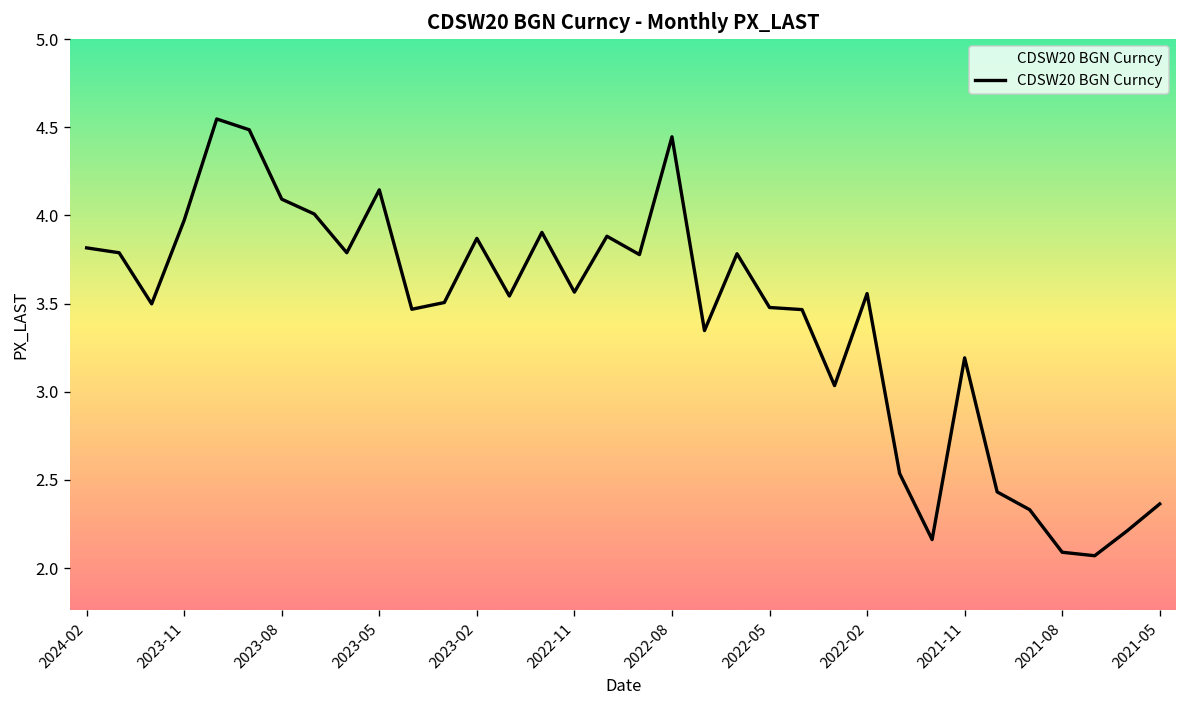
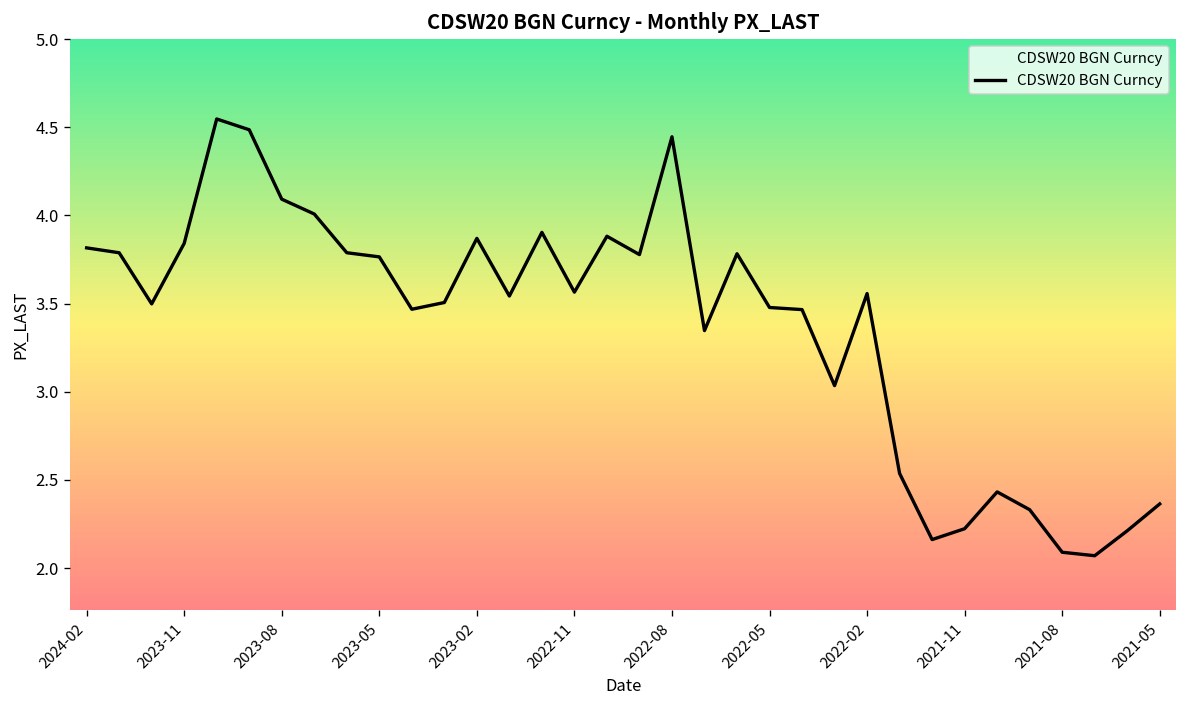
2023-11: 3.97 -> 3.84
2023-05: 4.15 -> 3.77
2021-11: 3.19 -> 2.22
